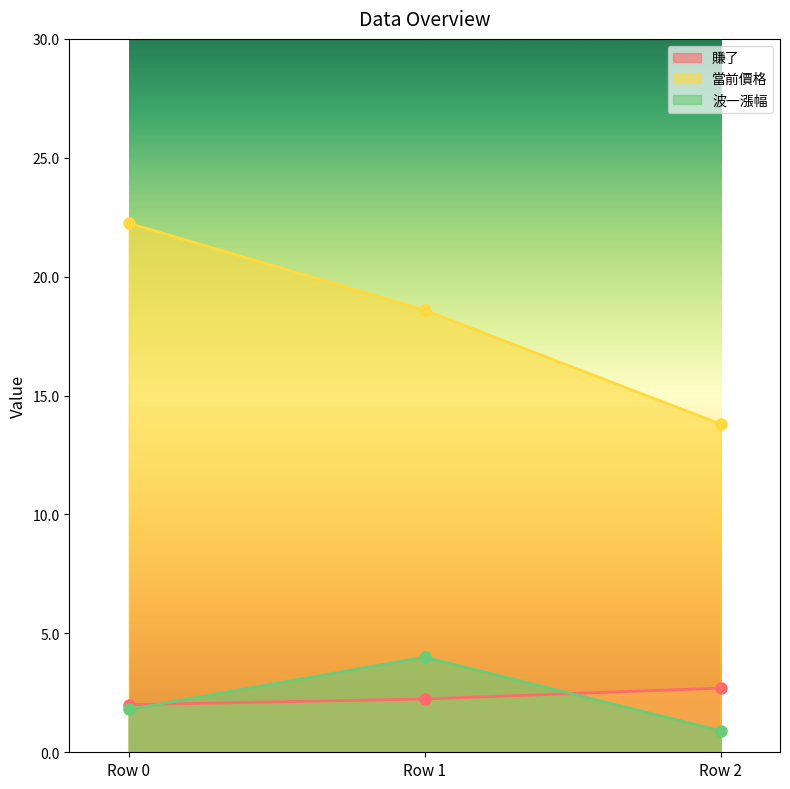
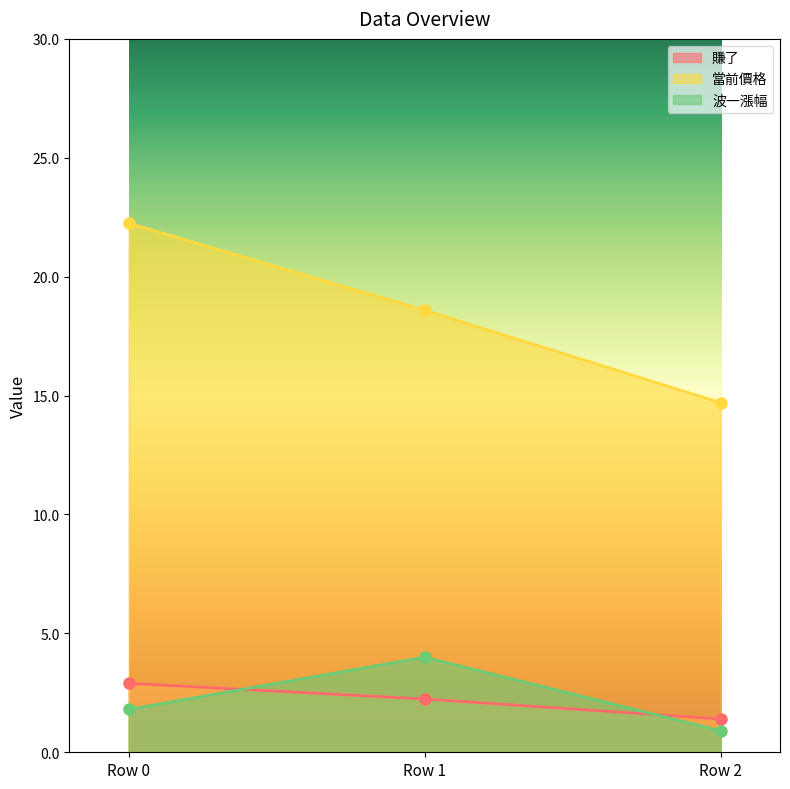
賺了, Row 0: 2.0 -> 2.9
賺了, Row 2: 2.7 -> 1.4
當前價格, Row 2: 13.8 -> 14.7
